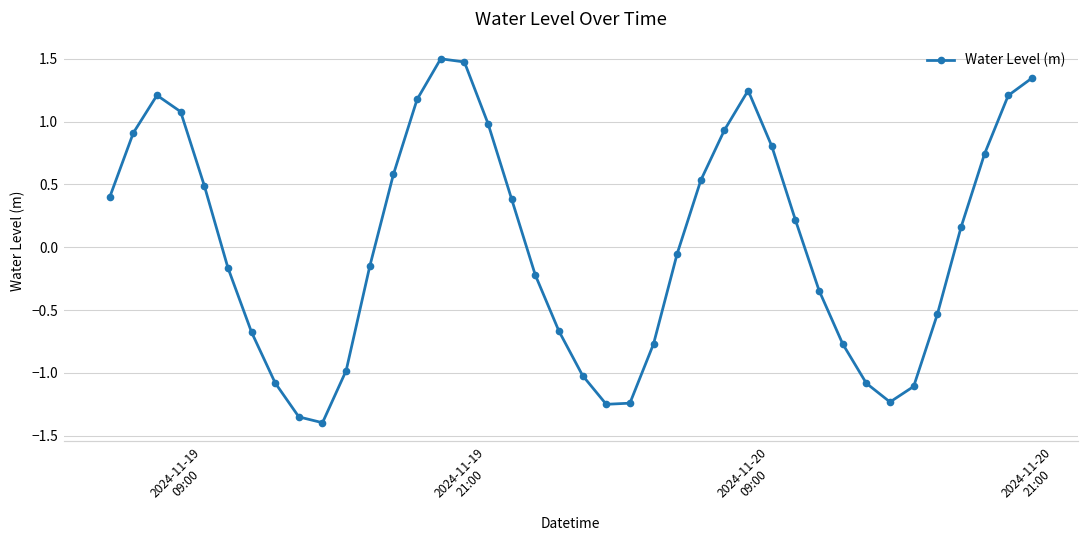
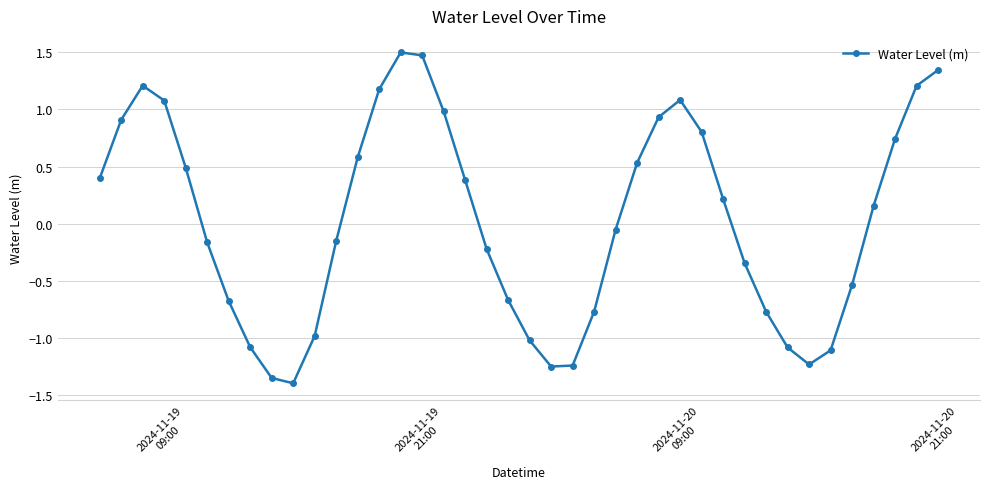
2024-11-20 09:00: 1.25 -> 1.08
